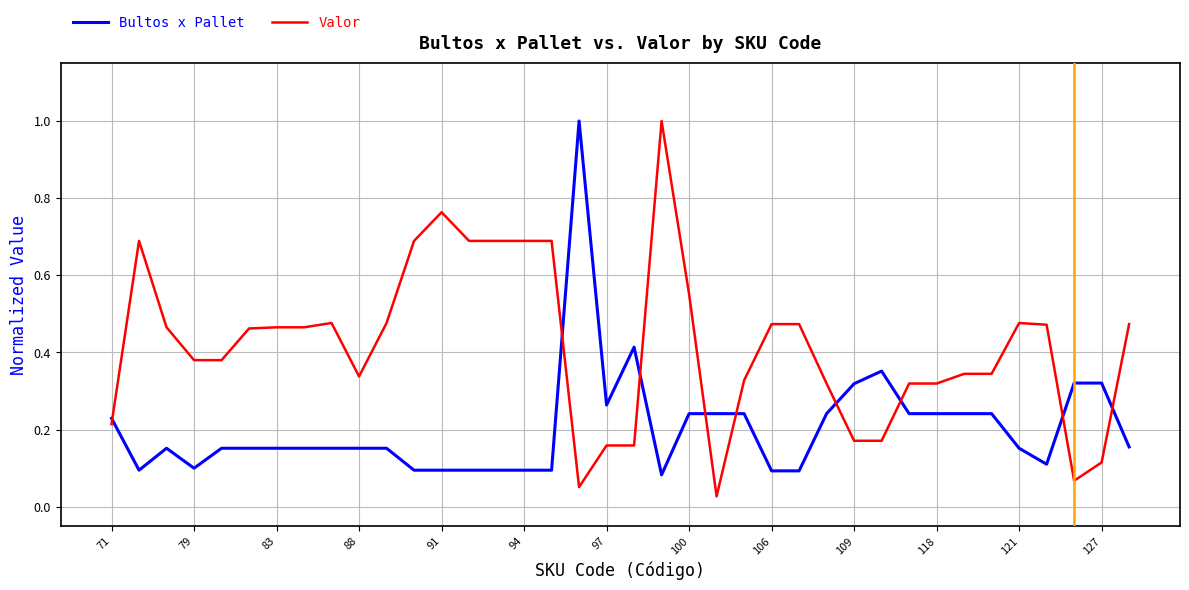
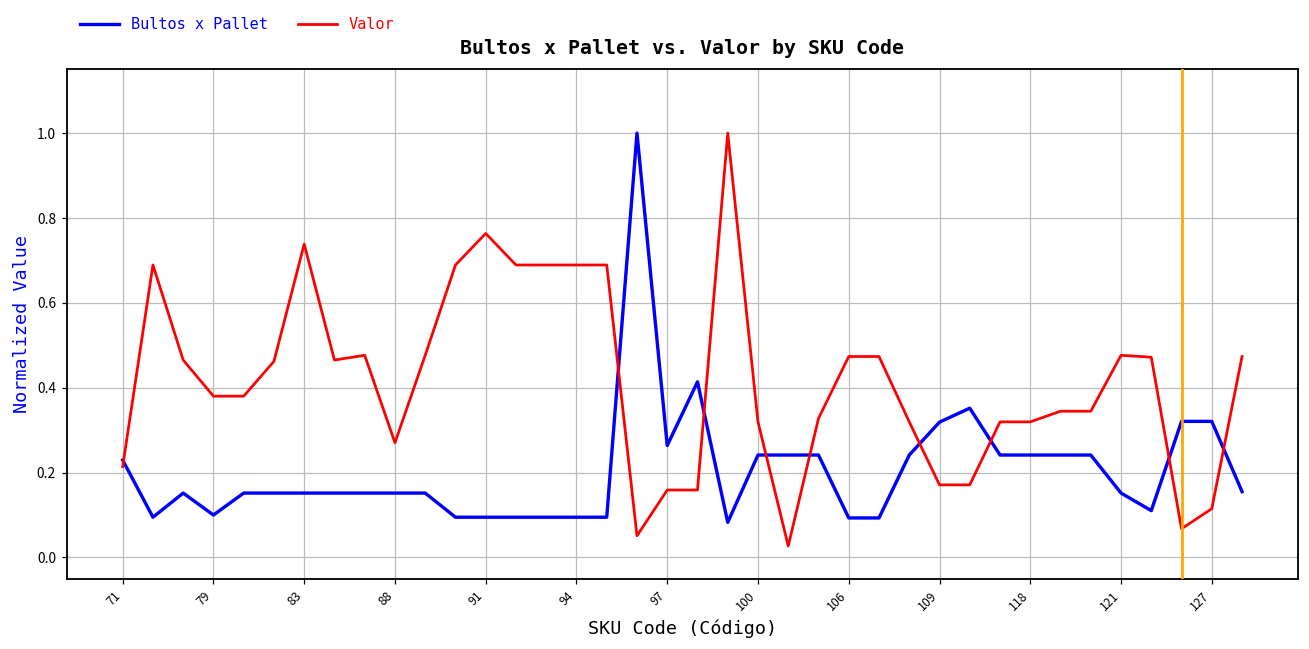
Valor, 83: 0.47 -> 0.74
Valor, 88: 0.34 -> 0.27
Valor, 100: 0.55 -> 0.32
